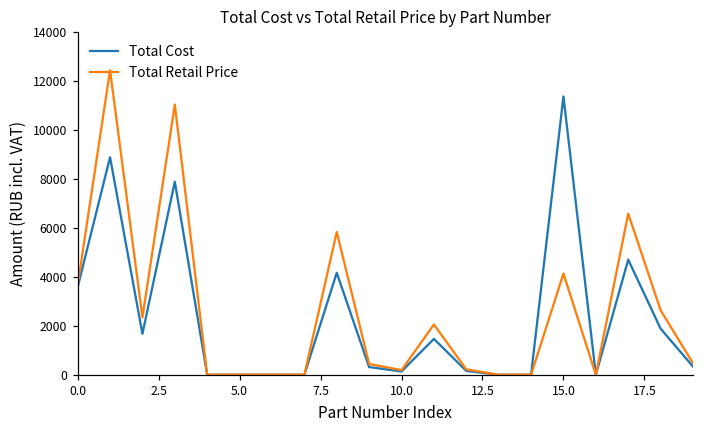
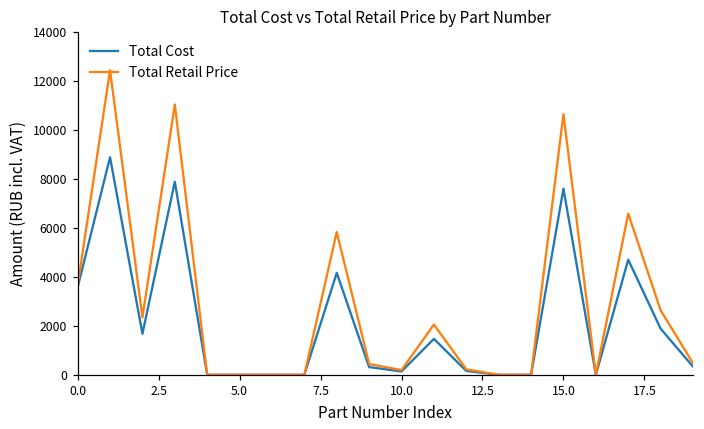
Total Cost, 15.0: 11400 -> 7600
Total Retail Price, 15.0: 4100 -> 10700
